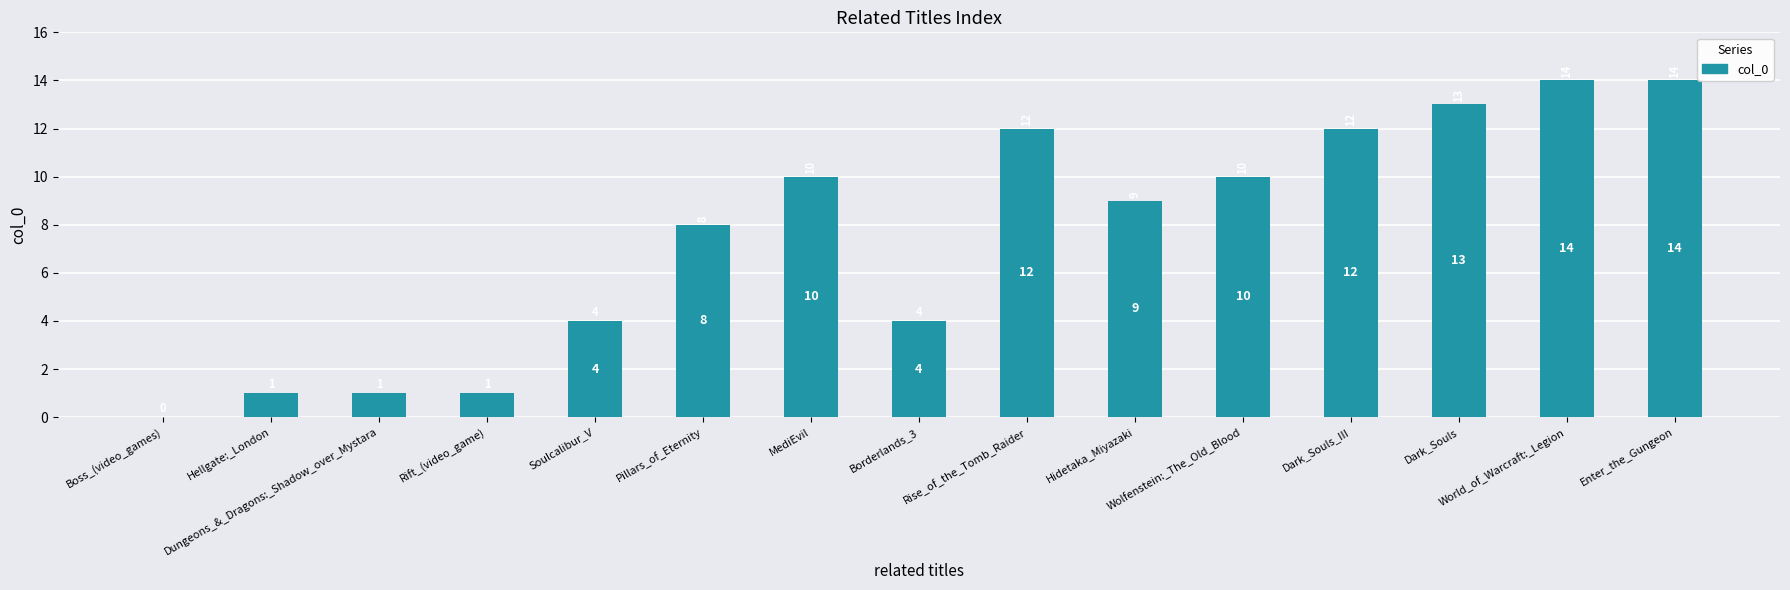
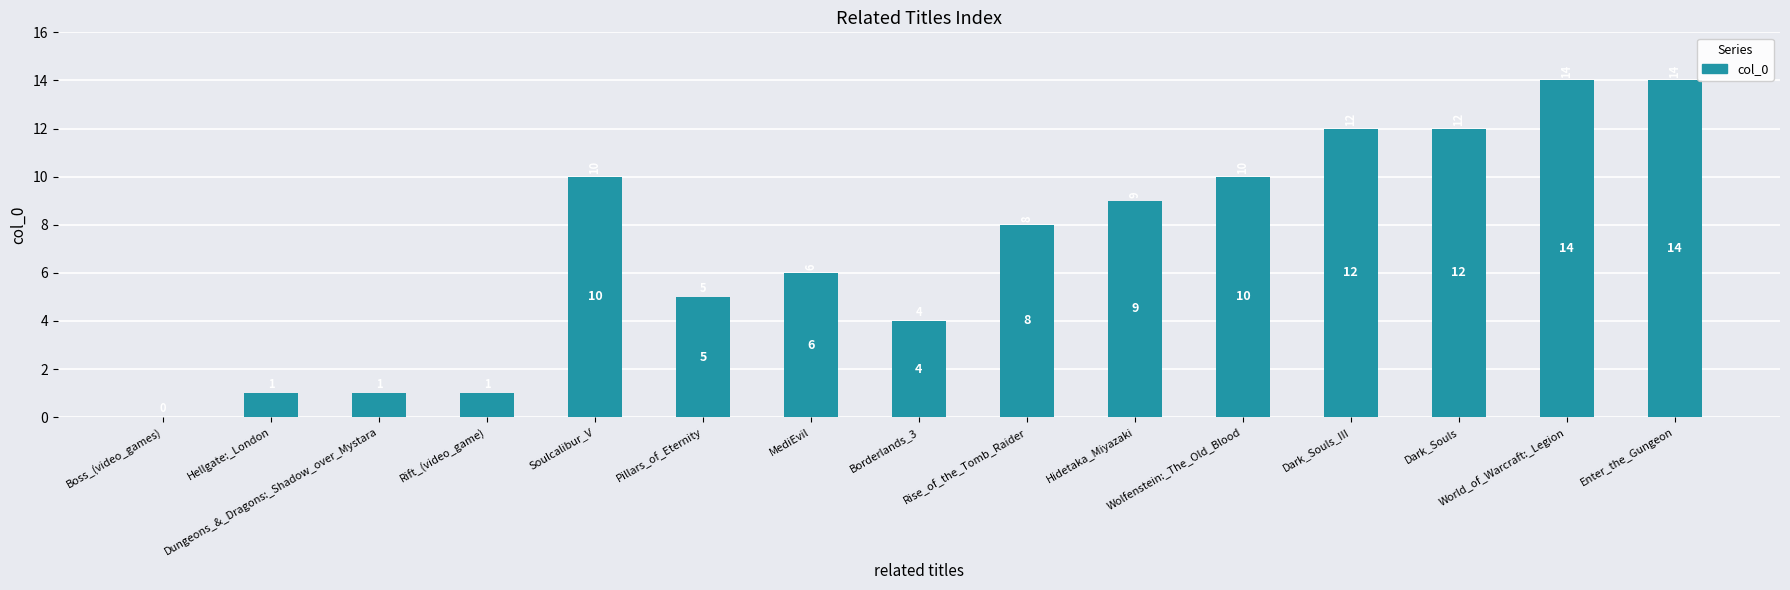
Soulcalibur_V: 4 -> 10
Pillars_of_Eternity: 8 -> 5
MediEvil: 10 -> 6
Rise_of_the_Tomb_Raider: 12 -> 8
Dark_Souls: 13 -> 12
